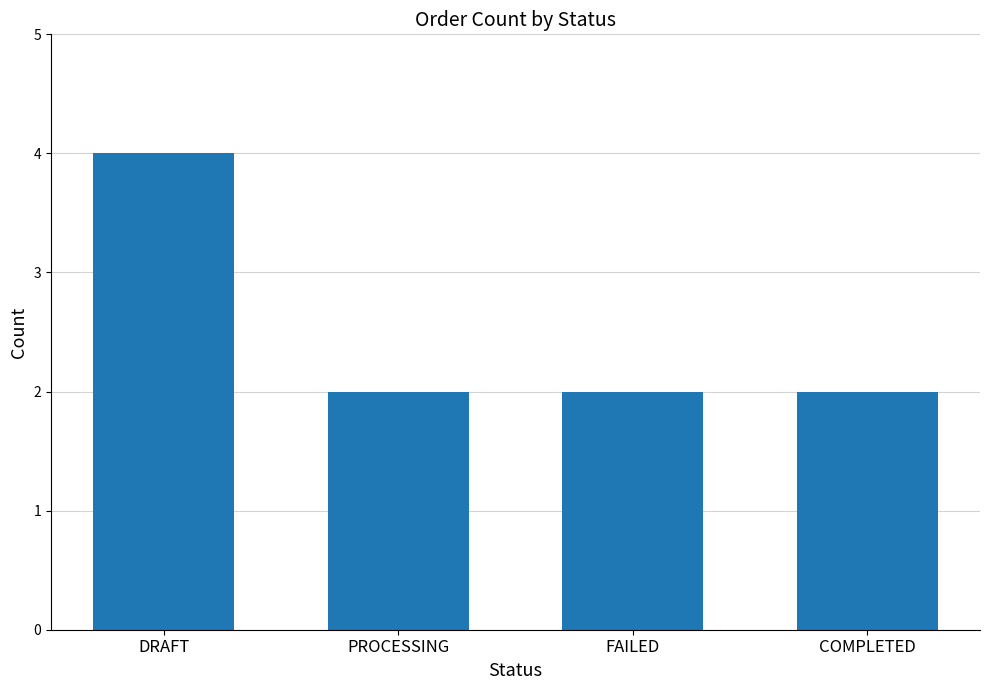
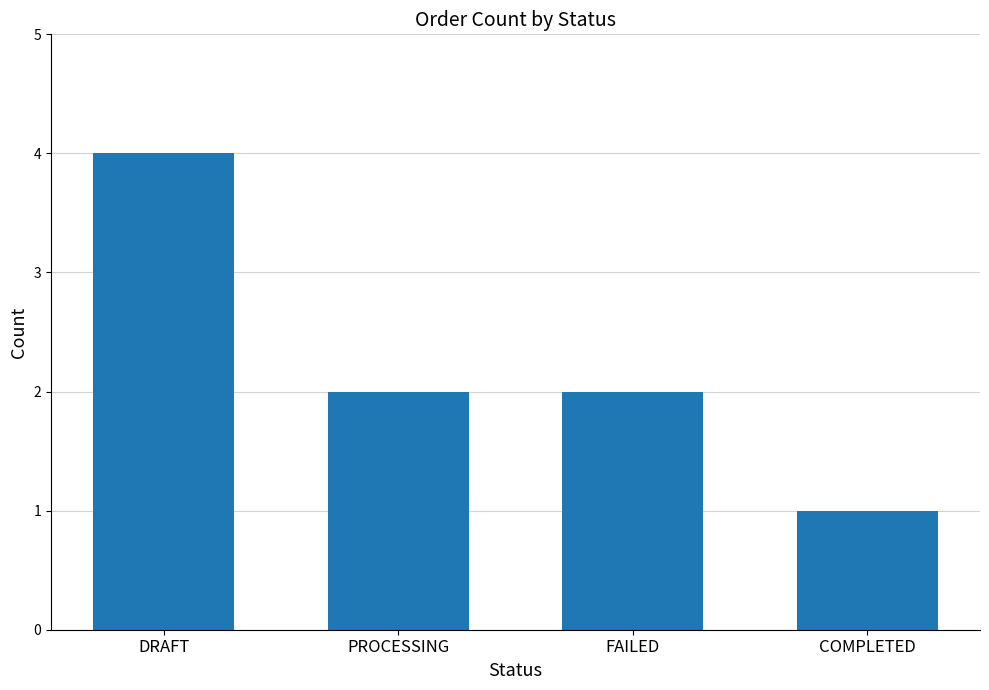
COMPLETED: 2 -> 1
